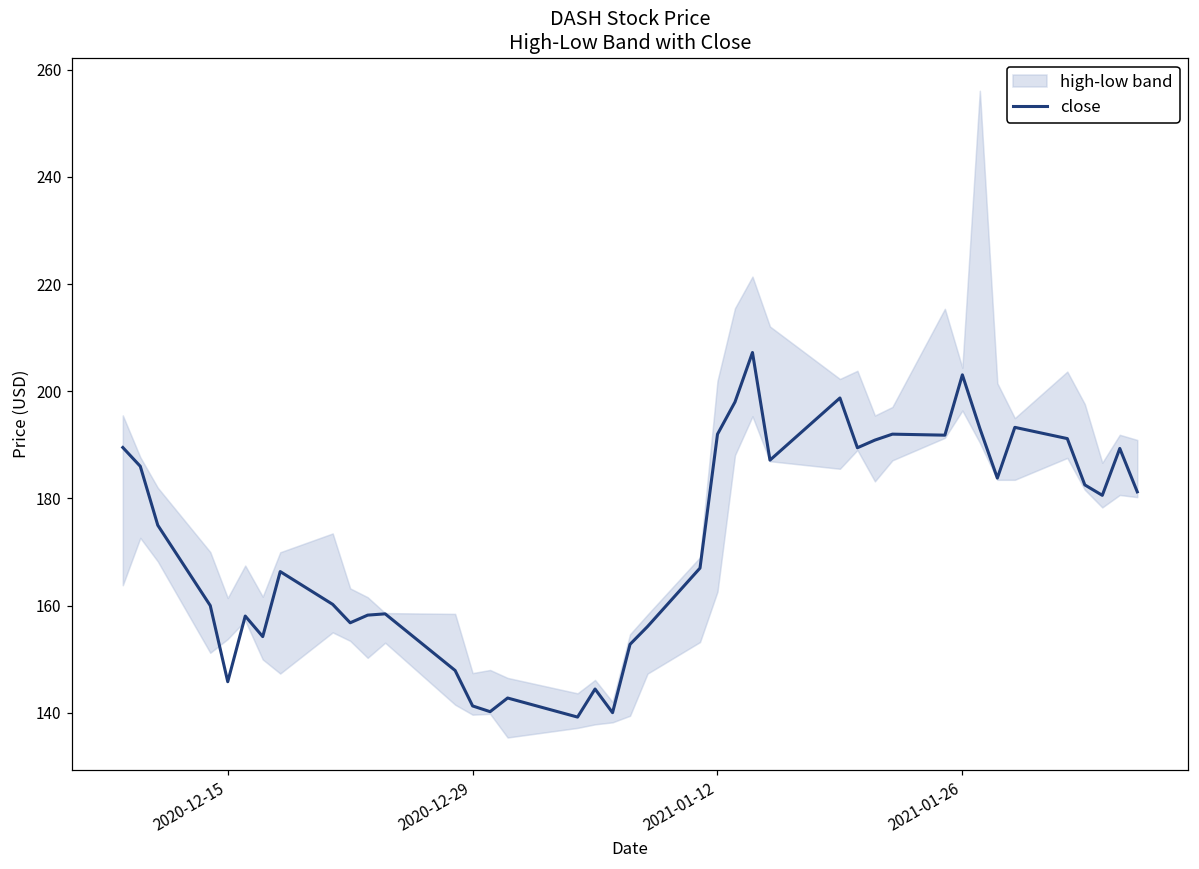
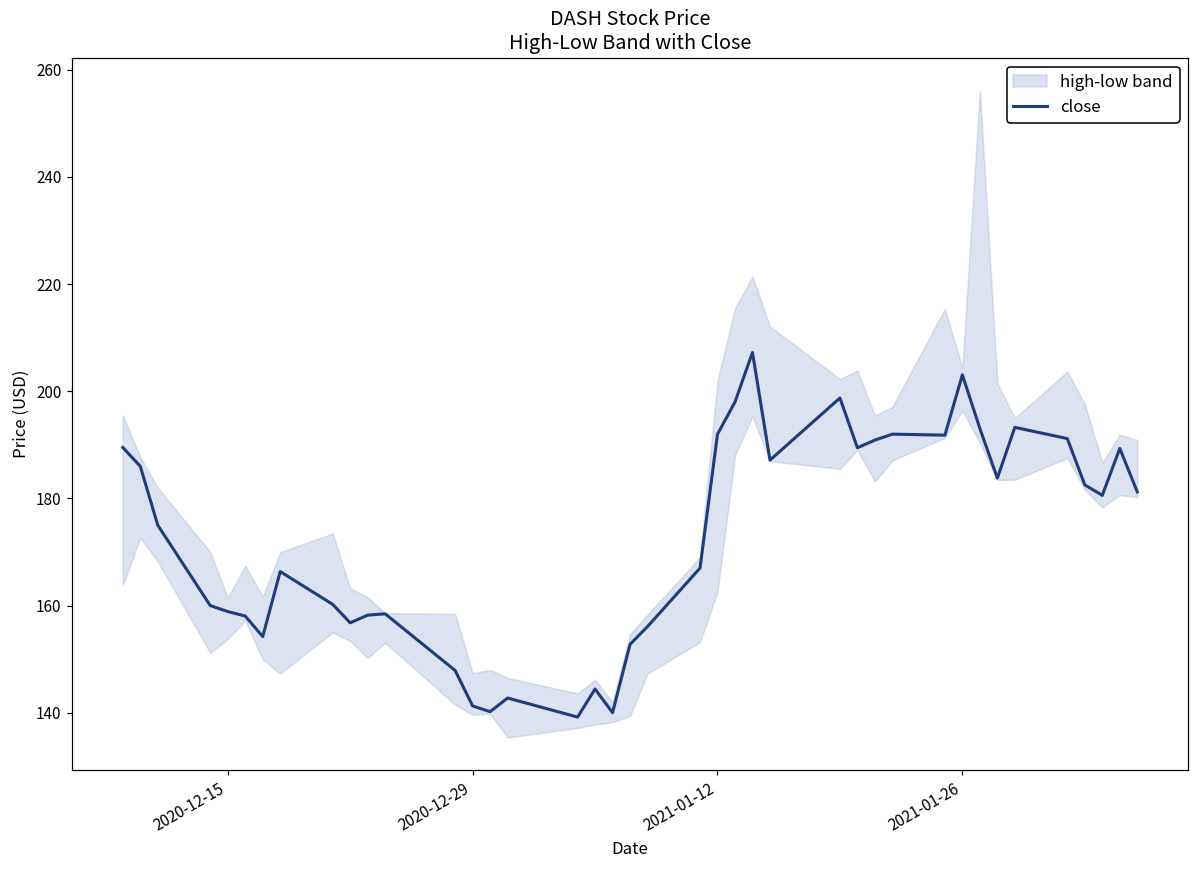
close, 2020-12-15: 146 -> 159
